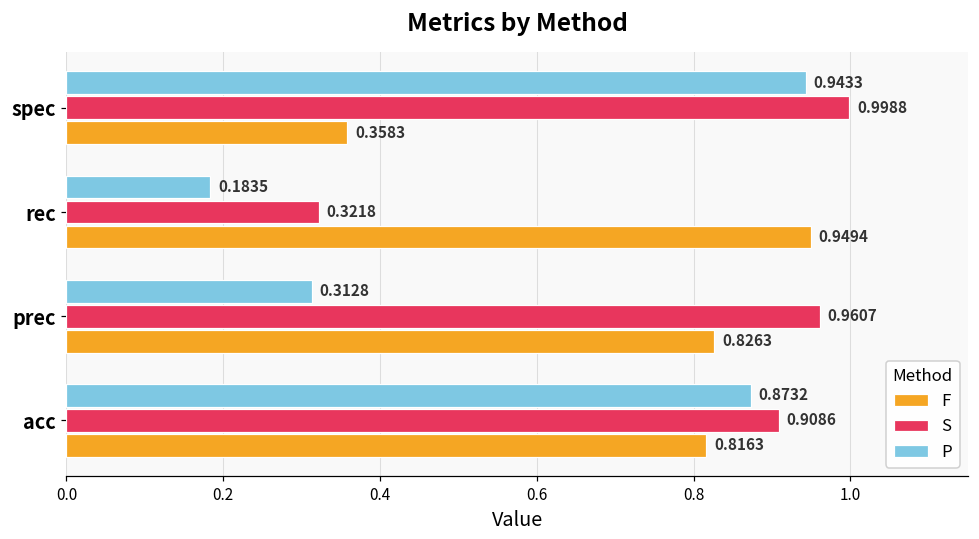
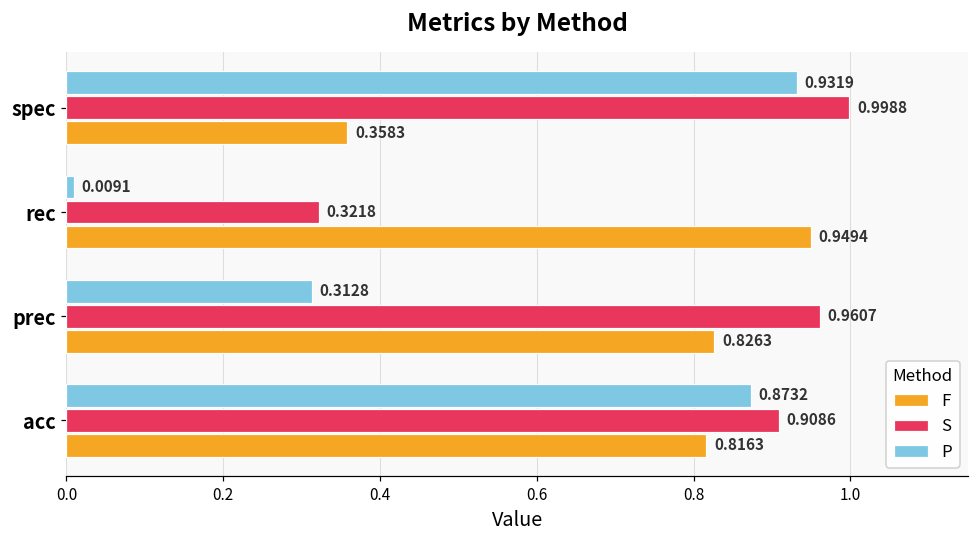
P, spec: 0.9433 -> 0.9319
P, rec: 0.1835 -> 0.0091
